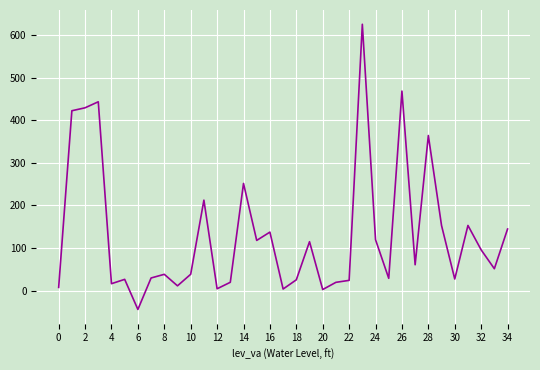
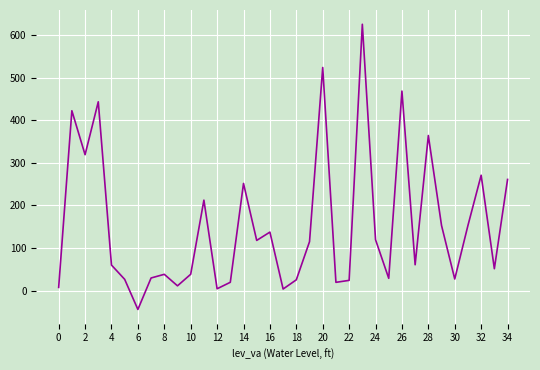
2: 430 -> 320
4: 20 -> 60
20: 0 -> 520
32: 100 -> 270
34: 140 -> 260
